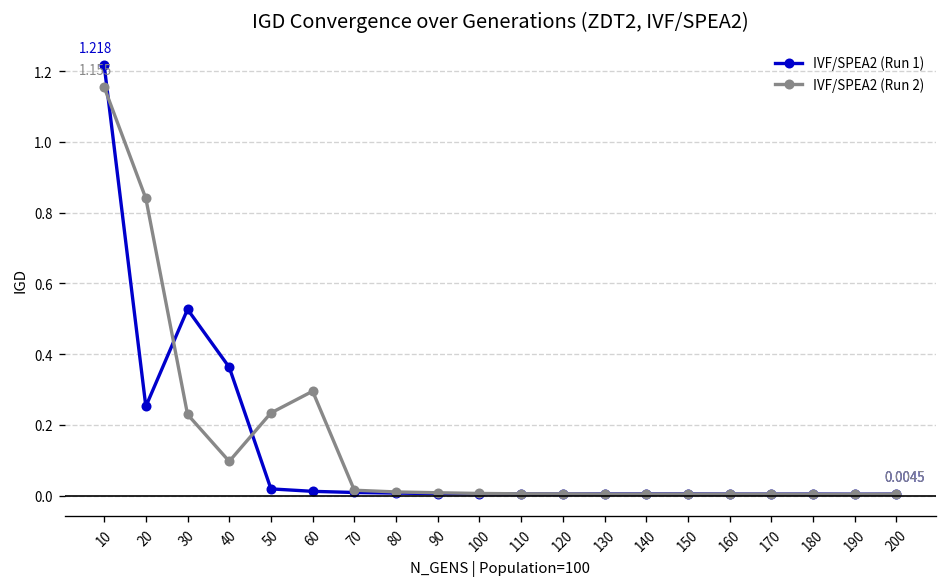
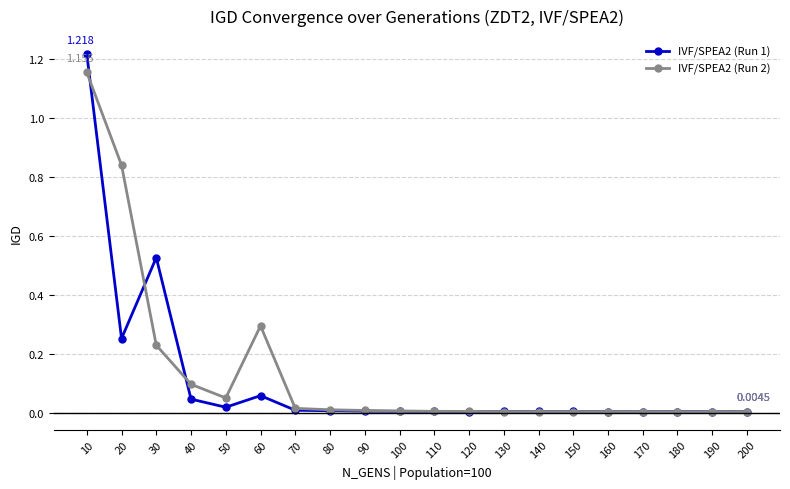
IVF/SPEA2 (Run 1), 40: 0.36 -> 0.05
IVF/SPEA2 (Run 2), 50: 0.23 -> 0.05
IVF/SPEA2 (Run 1), 60: 0.01 -> 0.06
